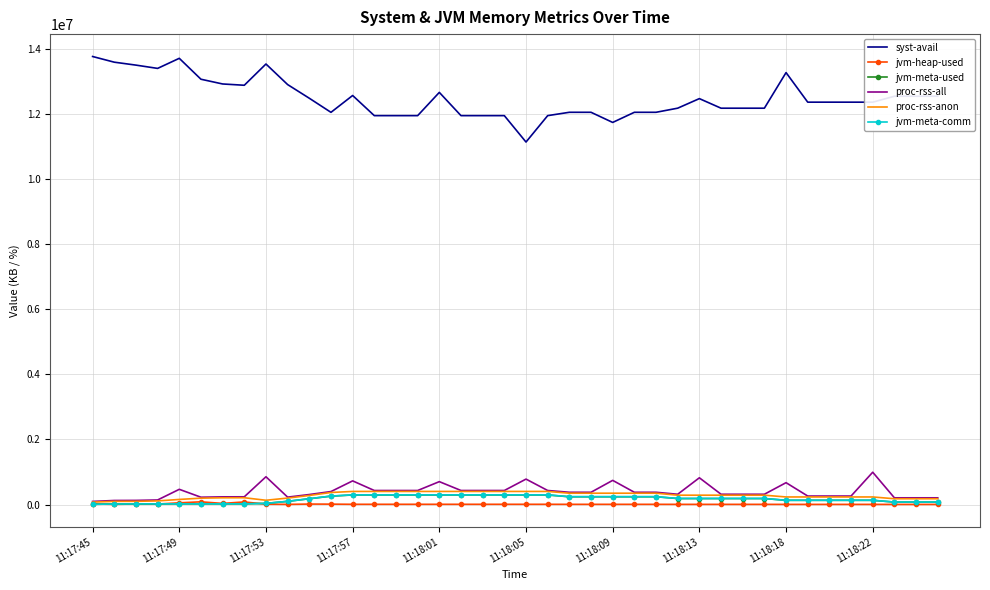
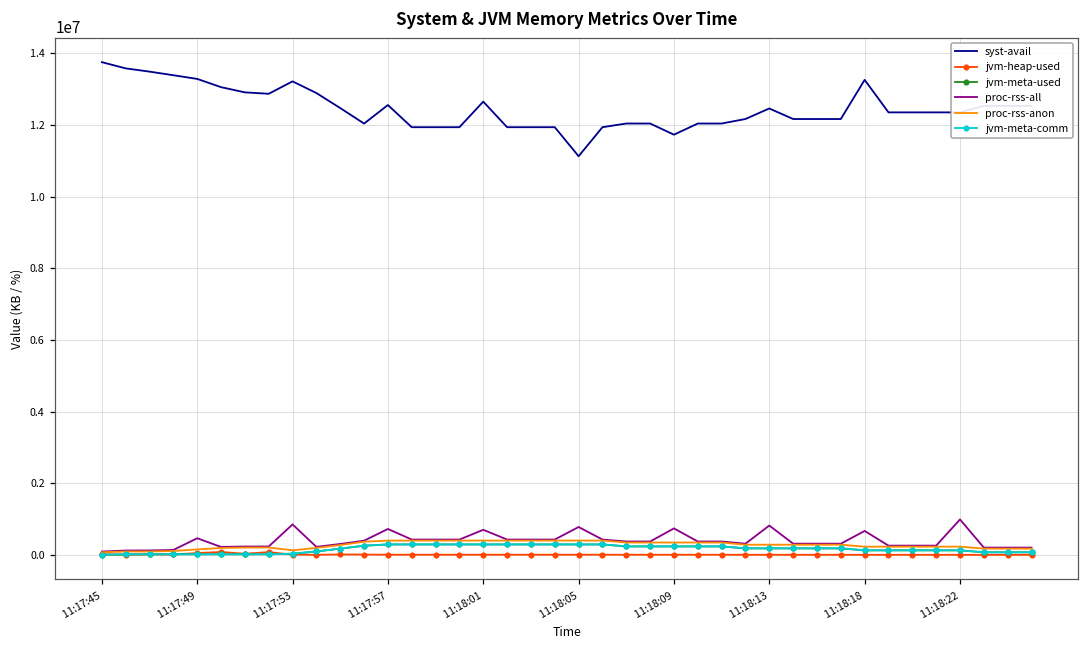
syst-avail, 11:17:49: 13700000 -> 13300000
syst-avail, 11:17:53: 13500000 -> 13200000
